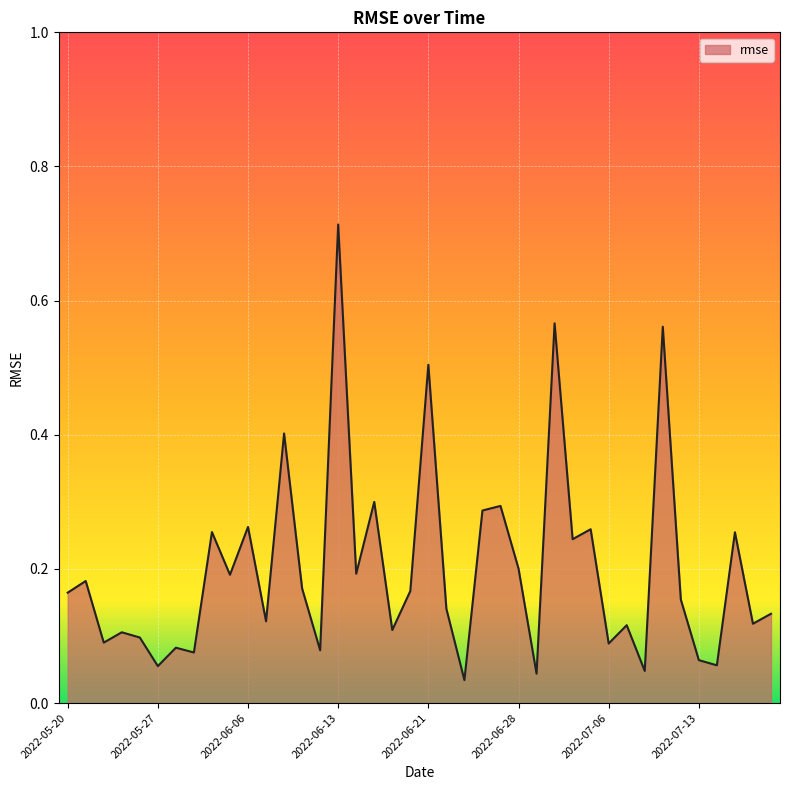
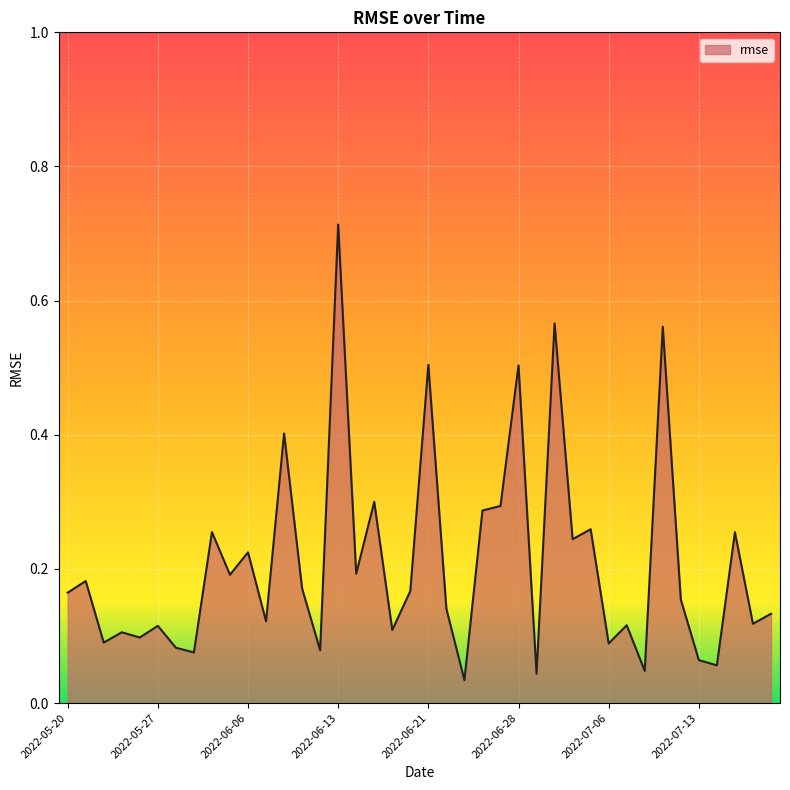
2022-05-27: 0.06 -> 0.12
2022-06-06: 0.26 -> 0.22
2022-06-28: 0.20 -> 0.50
